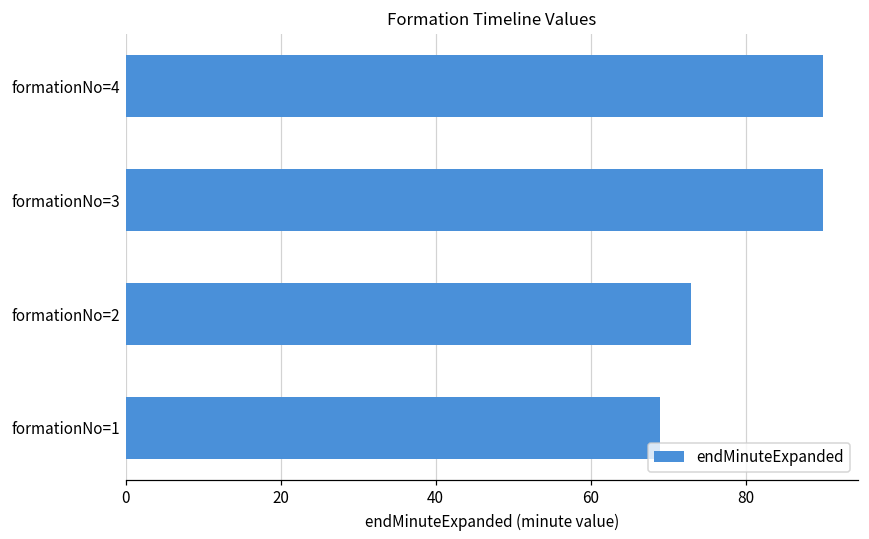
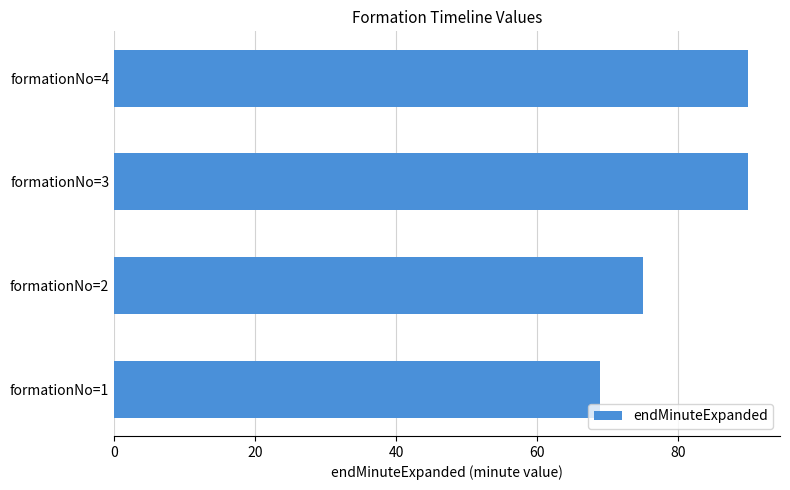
formationNo=2: 73 -> 75
